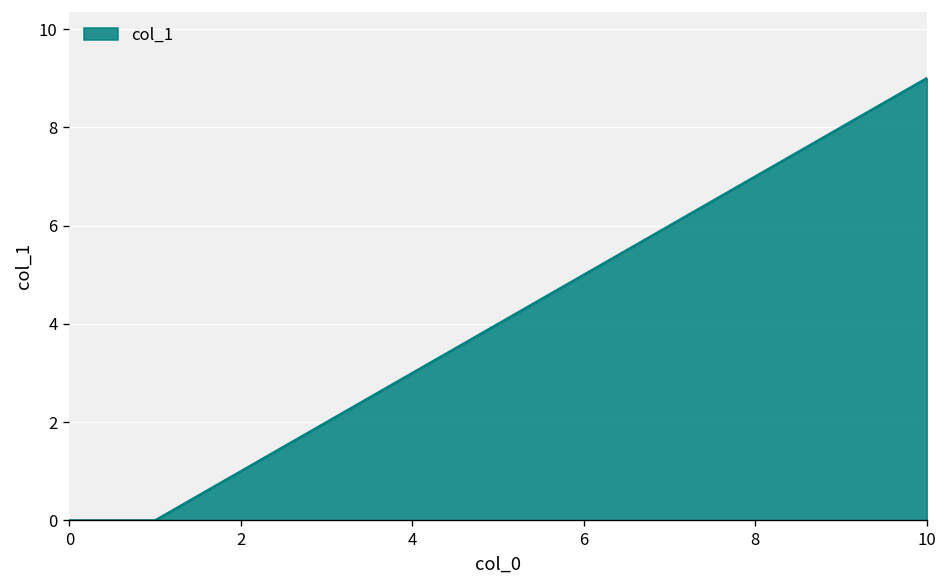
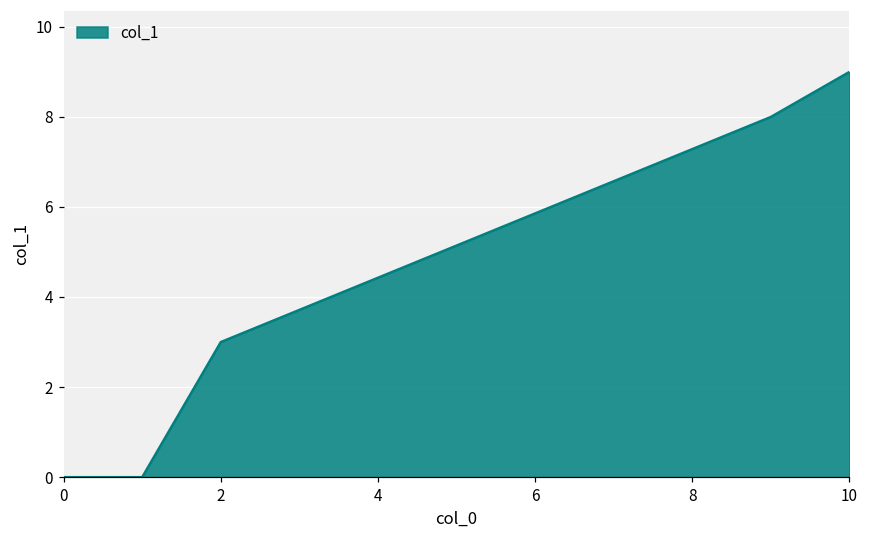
2: 1 -> 3
